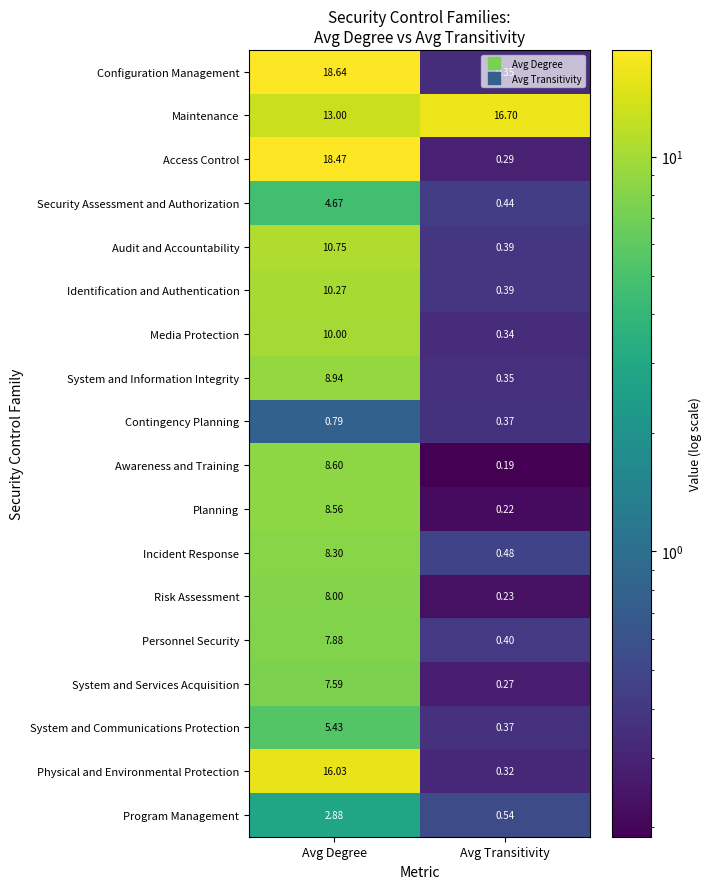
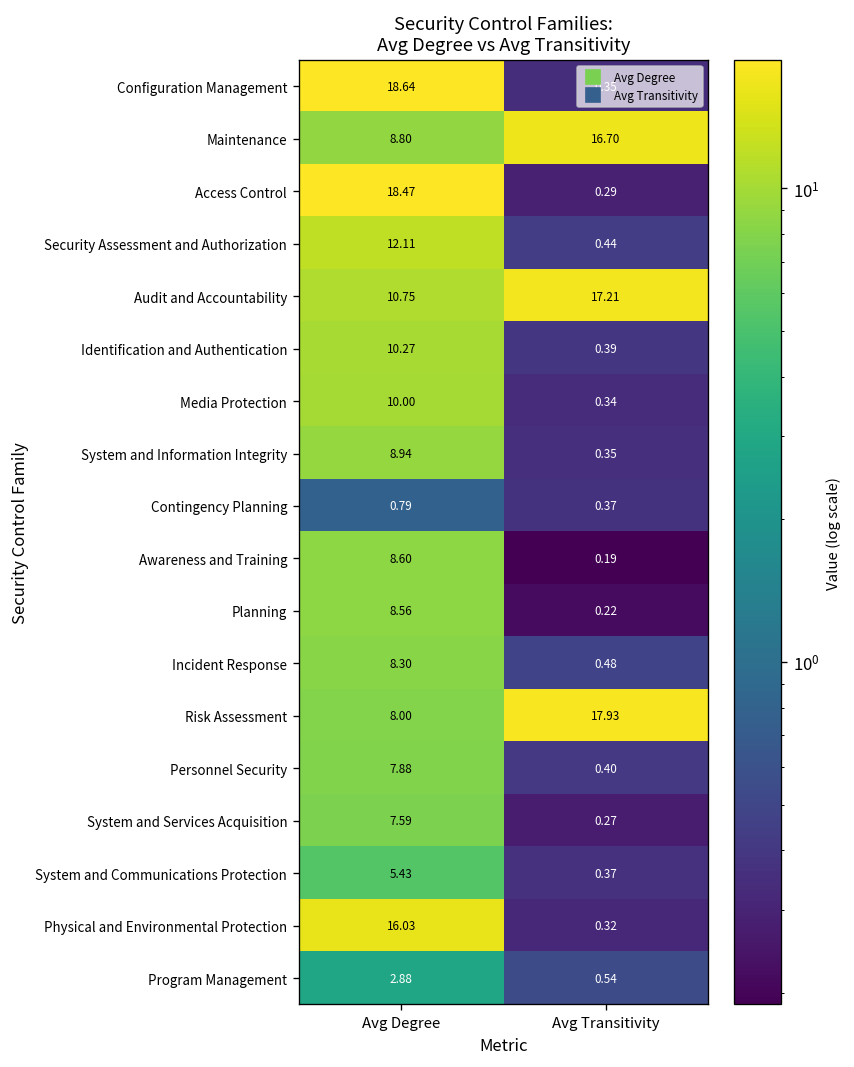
Maintenance, Avg Degree: 13.00 -> 8.80
Security Assessment and Authorization, Avg Degree: 4.67 -> 12.11
Audit and Accountability, Avg Transitivity: 0.39 -> 17.21
Risk Assessment, Avg Transitivity: 0.23 -> 17.93
